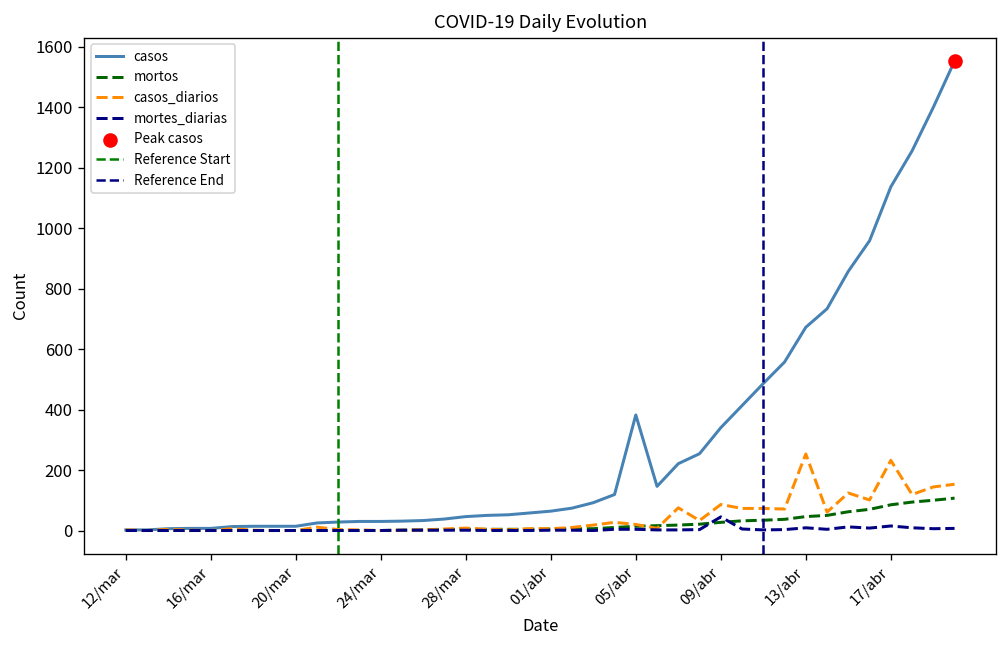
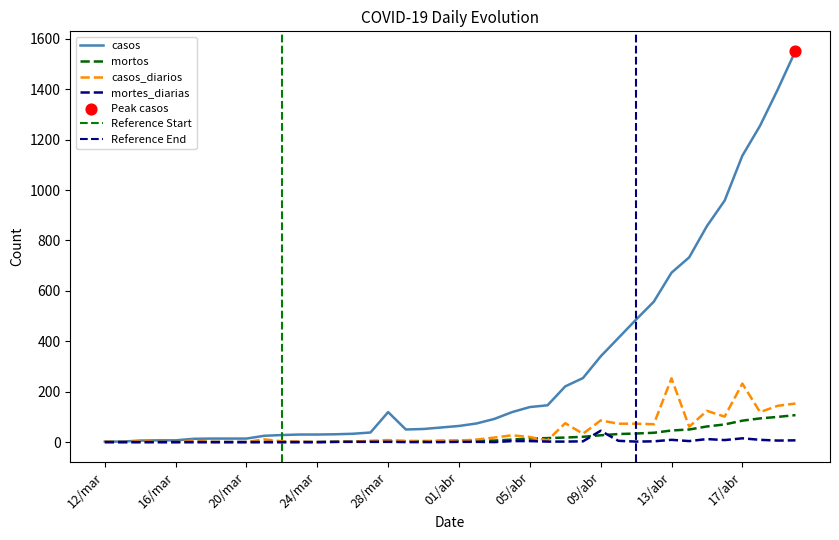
casos, 28/mar: 50 -> 120
casos, 05/abr: 380 -> 140
